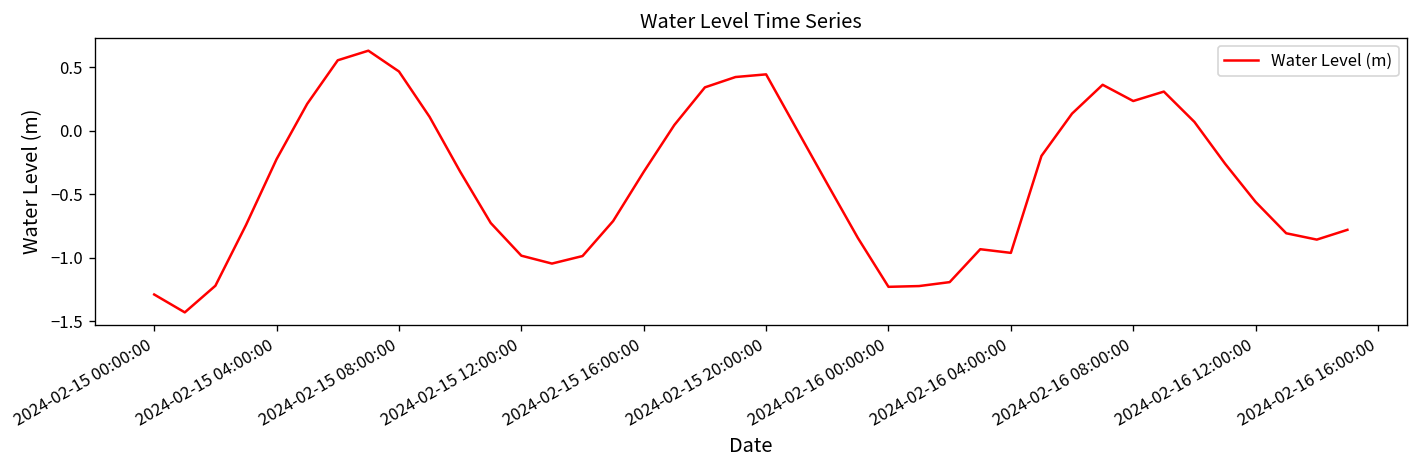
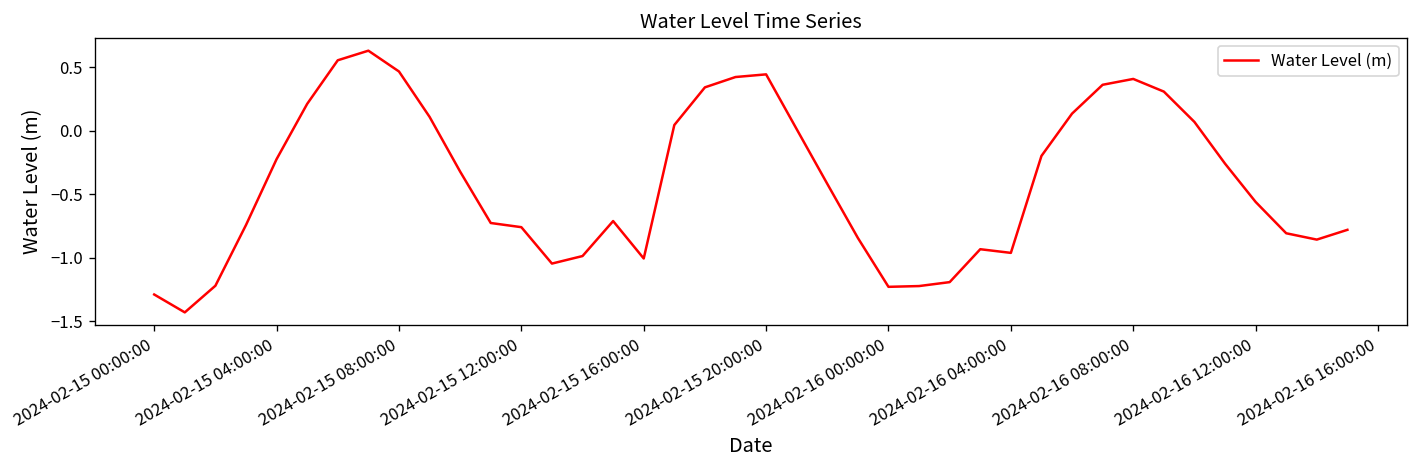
2024-02-15 12:00:00: -0.98 -> -0.76
2024-02-15 16:00:00: -0.32 -> -1.01
2024-02-16 08:00:00: 0.23 -> 0.41
